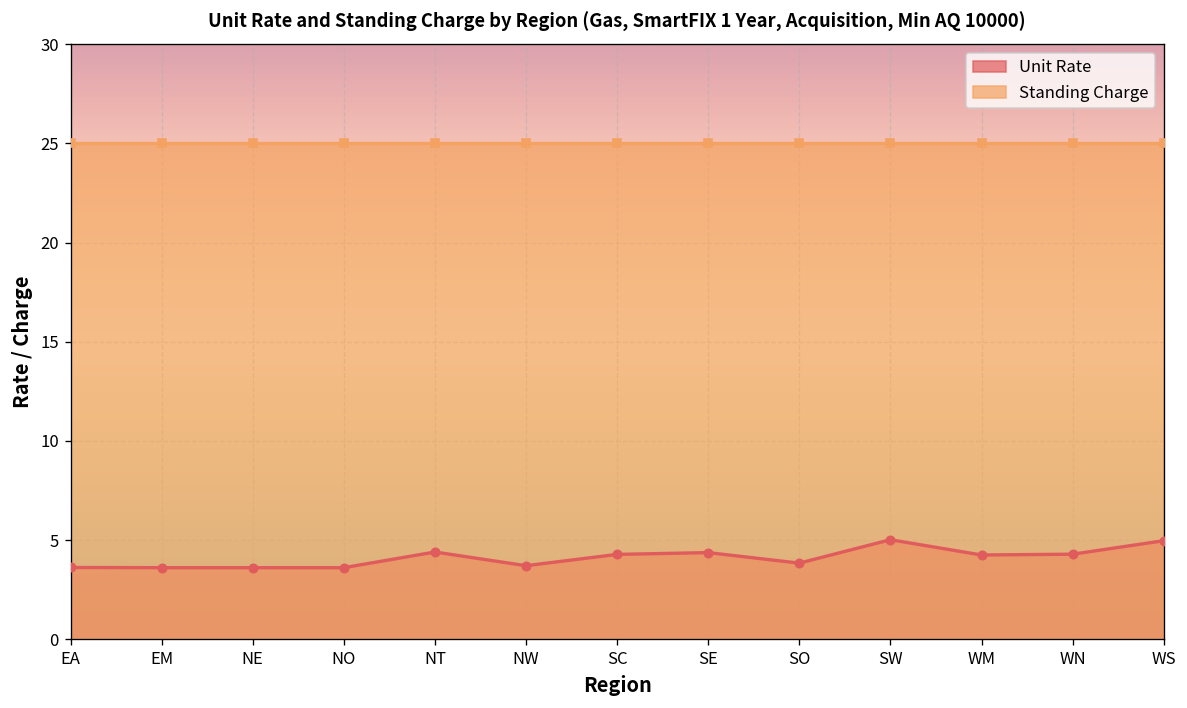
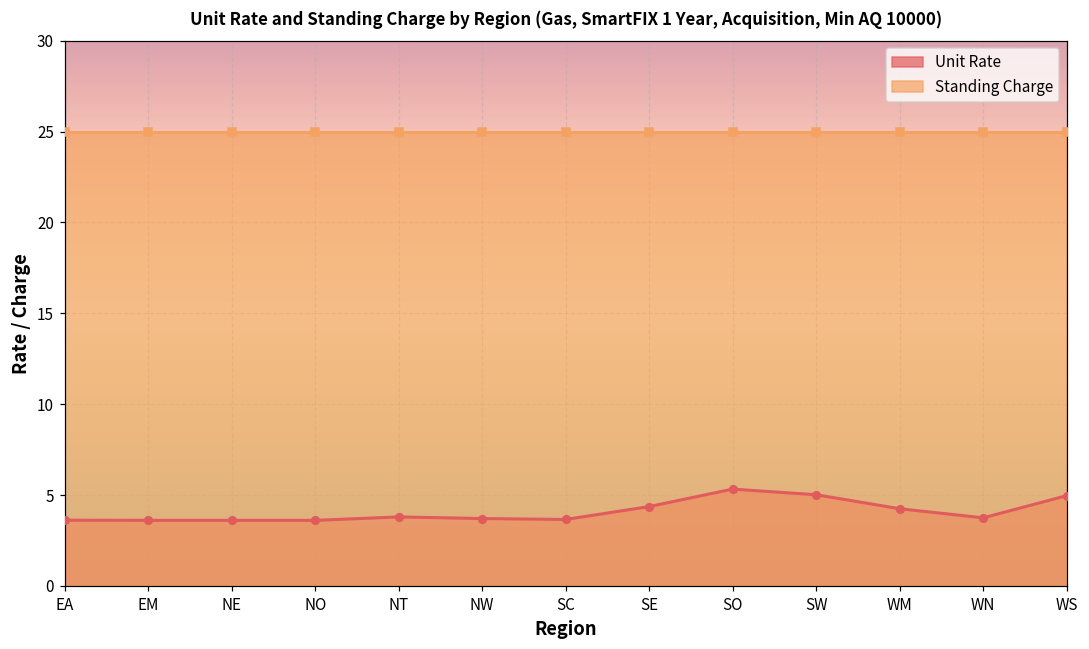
Unit Rate, NT: 4.4 -> 3.8
Unit Rate, SC: 4.3 -> 3.7
Unit Rate, SO: 3.8 -> 5.3
Unit Rate, WN: 4.3 -> 3.8
